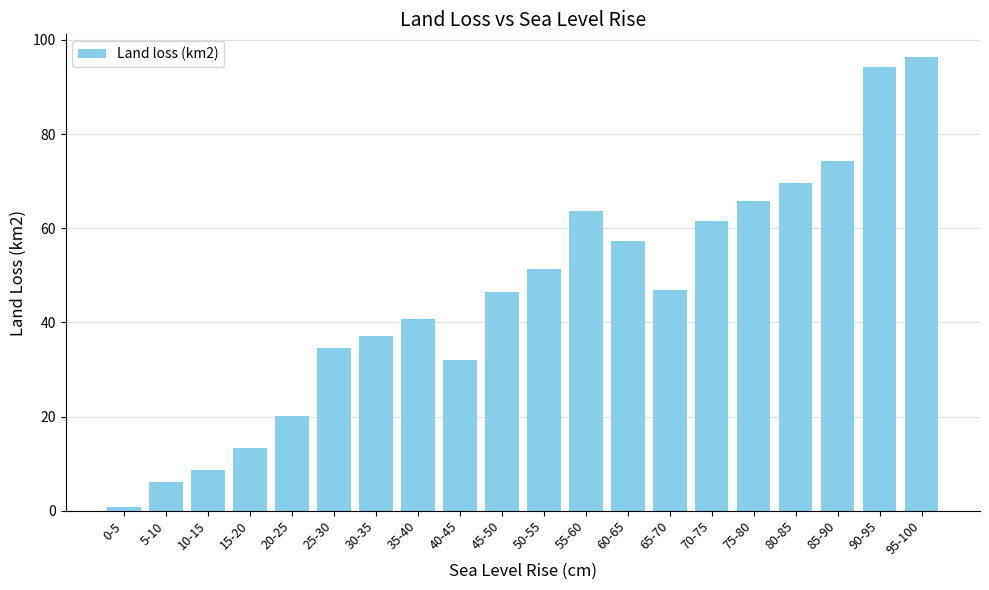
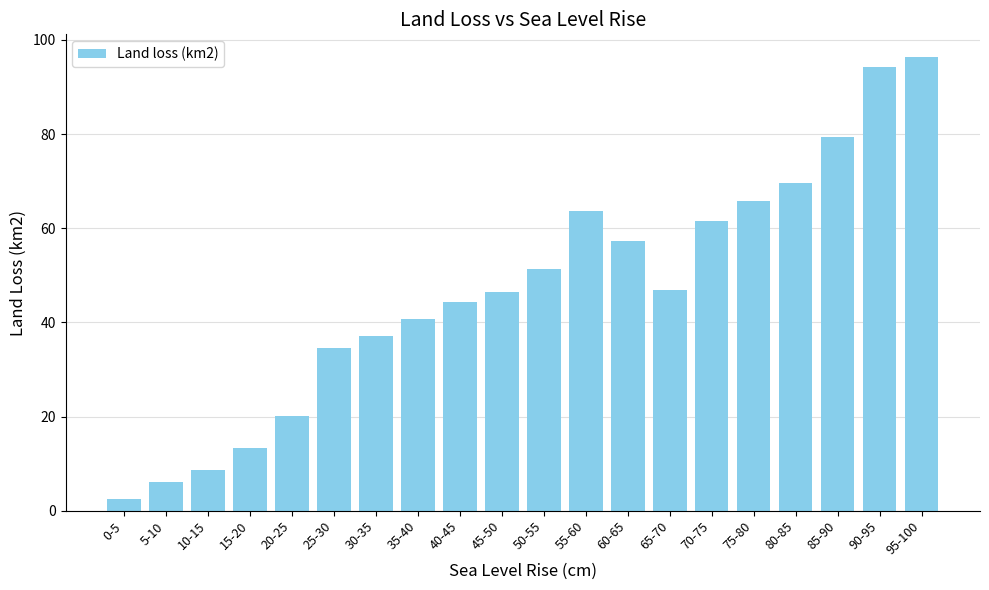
0-5: 1 -> 3
40-45: 32 -> 44
85-90: 74 -> 79
